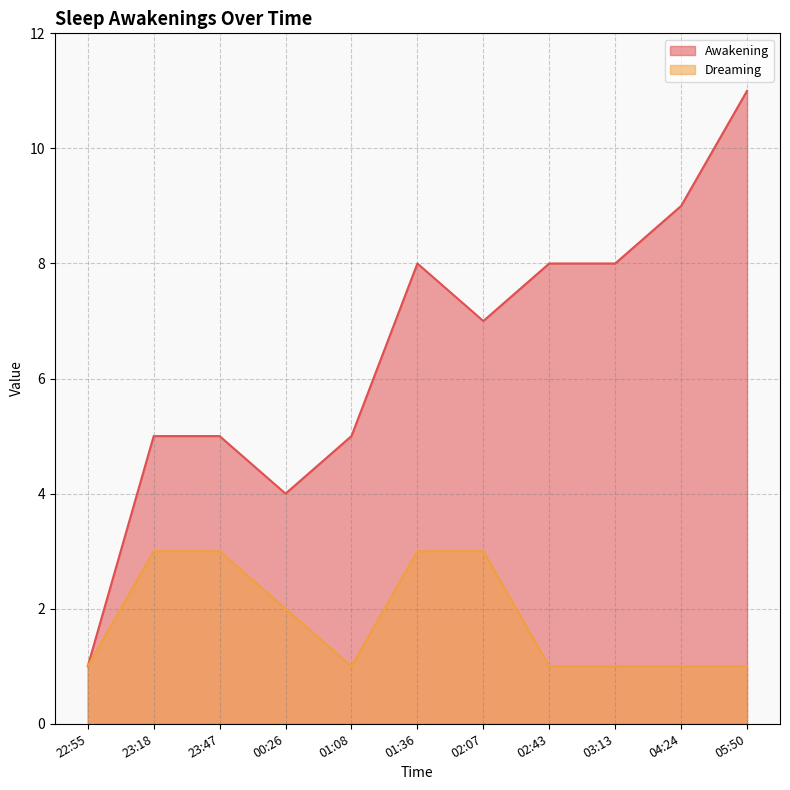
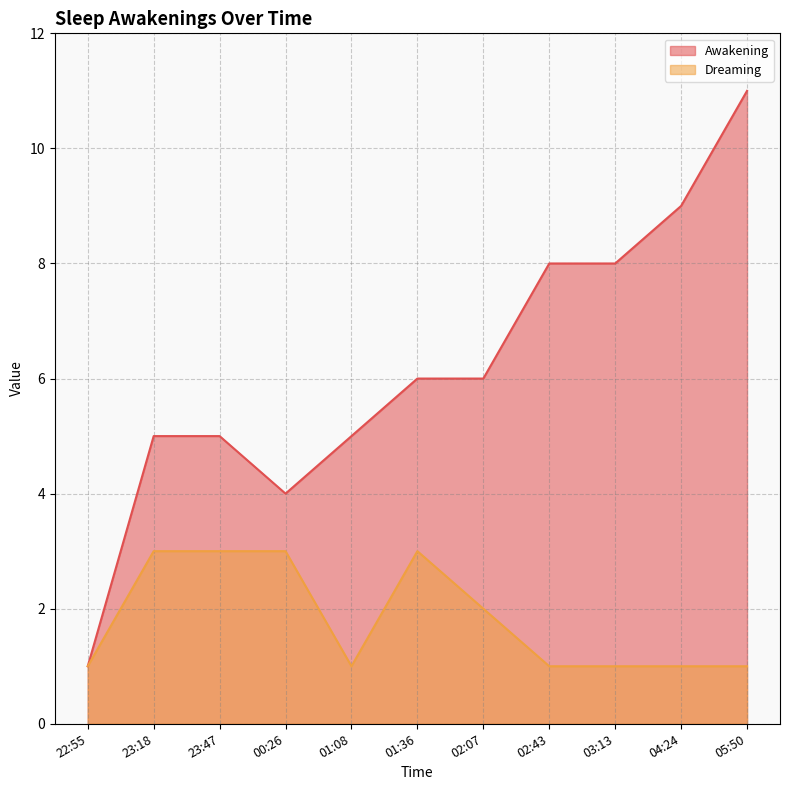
Dreaming, 00:26: 2 -> 3
Awakening, 01:36: 8 -> 6
Awakening, 02:07: 7 -> 6
Dreaming, 02:07: 3 -> 2
